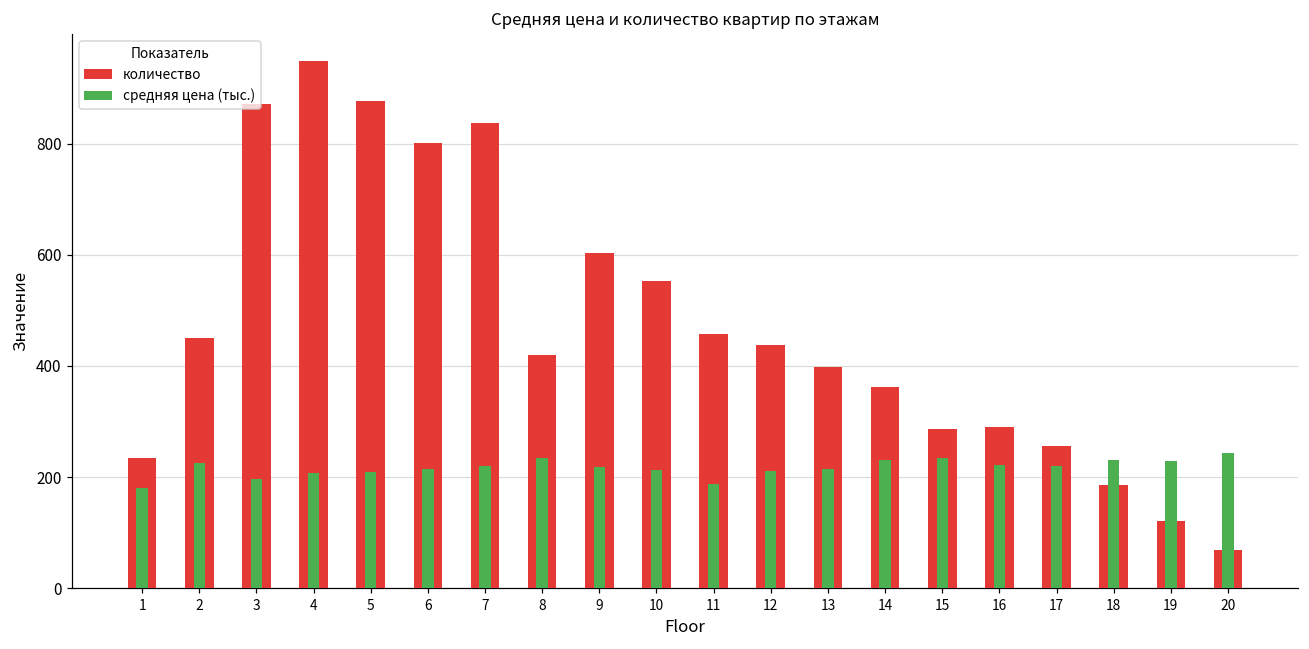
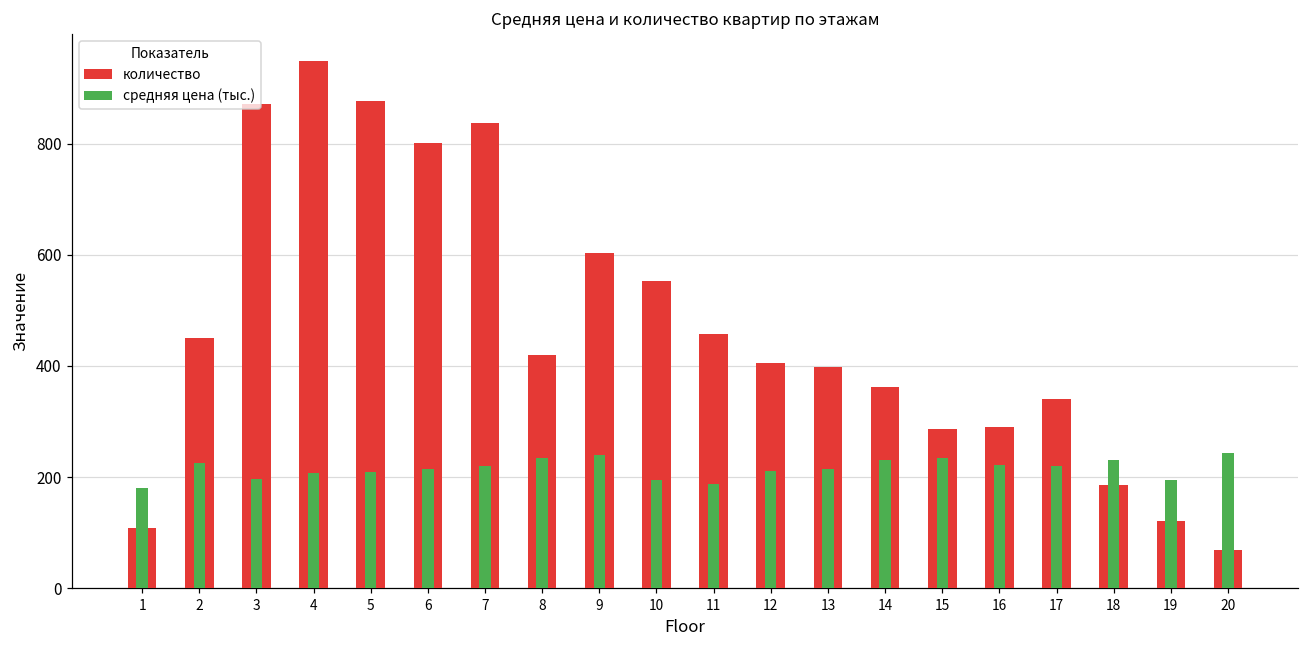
количество, 1: 240 -> 110
средняя цена (тыс.), 9: 220 -> 240
средняя цена (тыс.), 10: 210 -> 200
количество, 12: 440 -> 410
количество, 17: 260 -> 340
средняя цена (тыс.), 19: 230 -> 190
